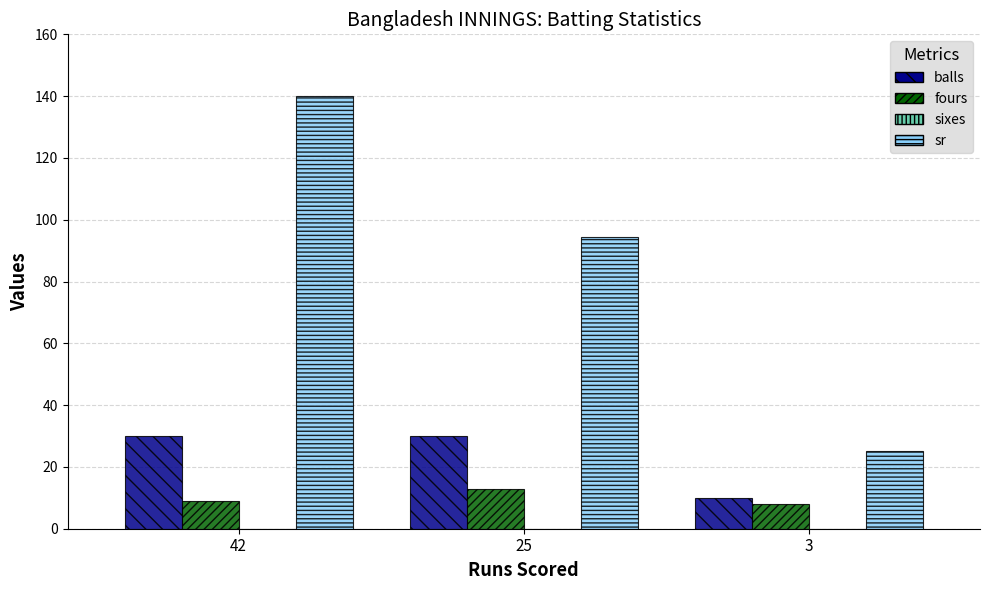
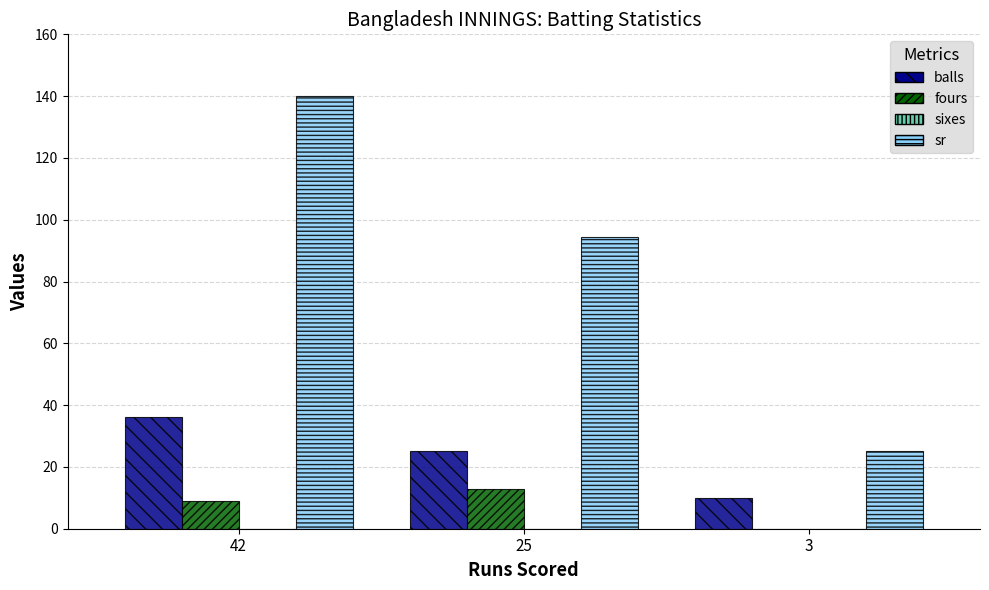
balls, 42: 30 -> 36
balls, 25: 30 -> 25
fours, 3: 8 -> 0
